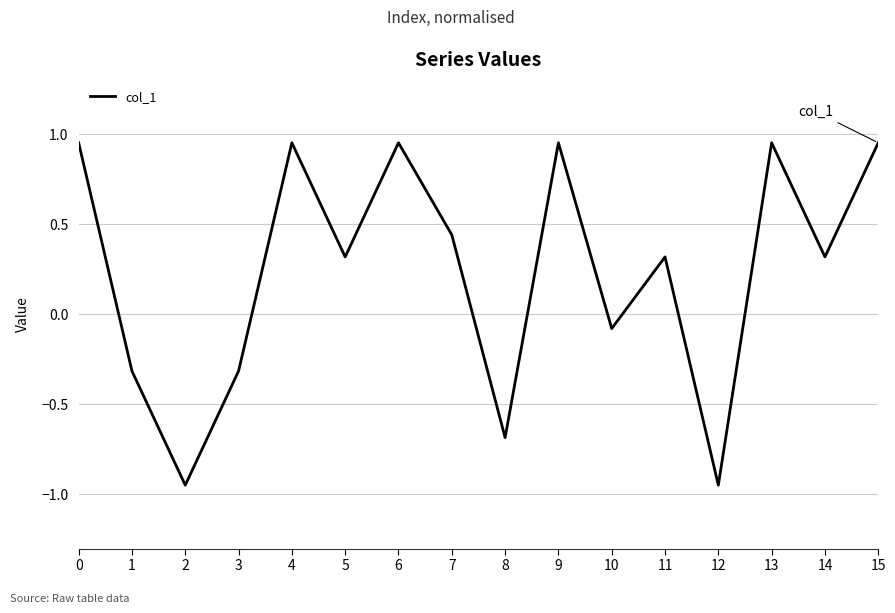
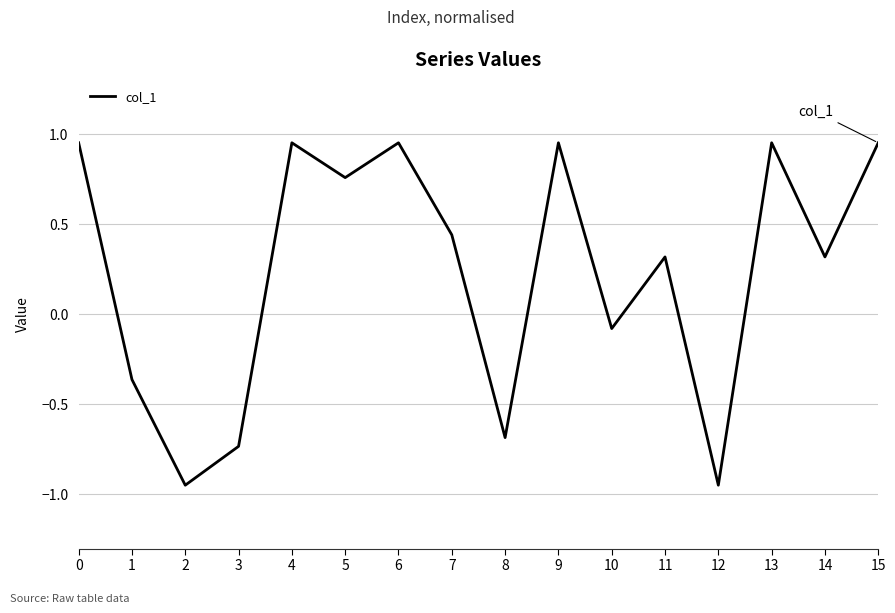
1: -0.32 -> -0.36
3: -0.32 -> -0.73
5: 0.32 -> 0.76
